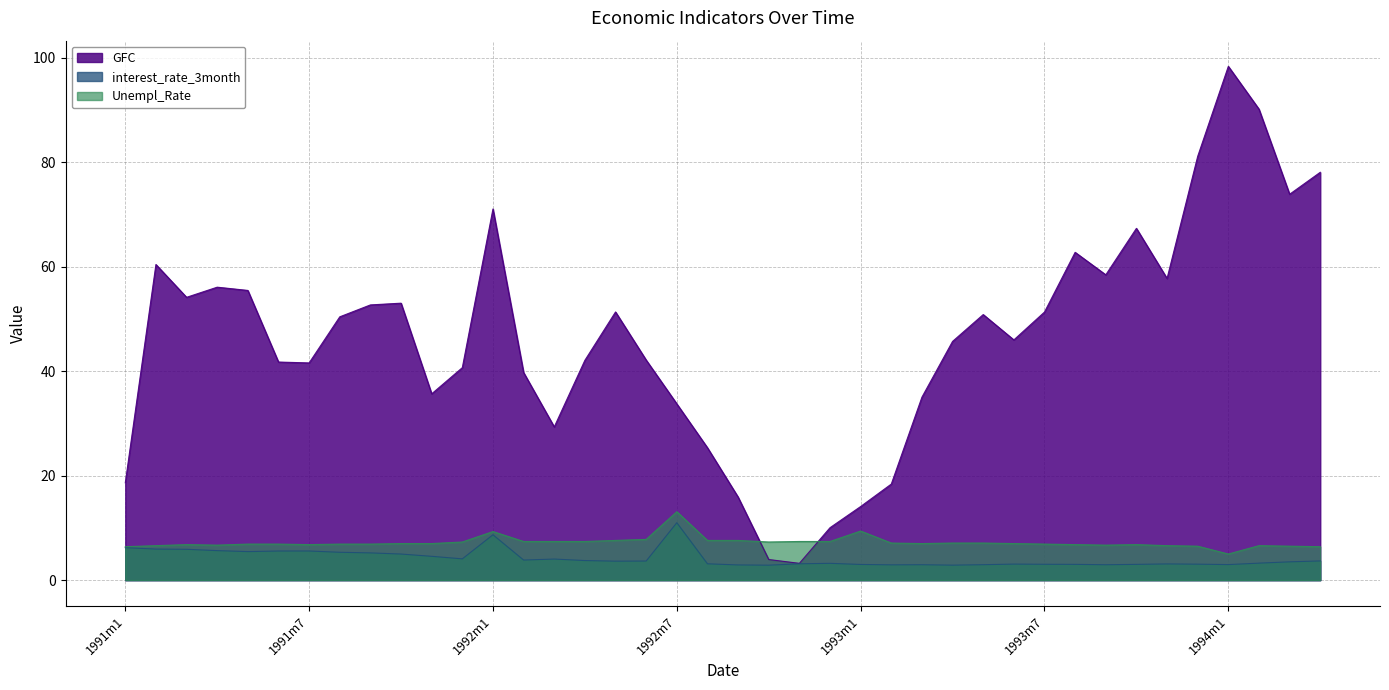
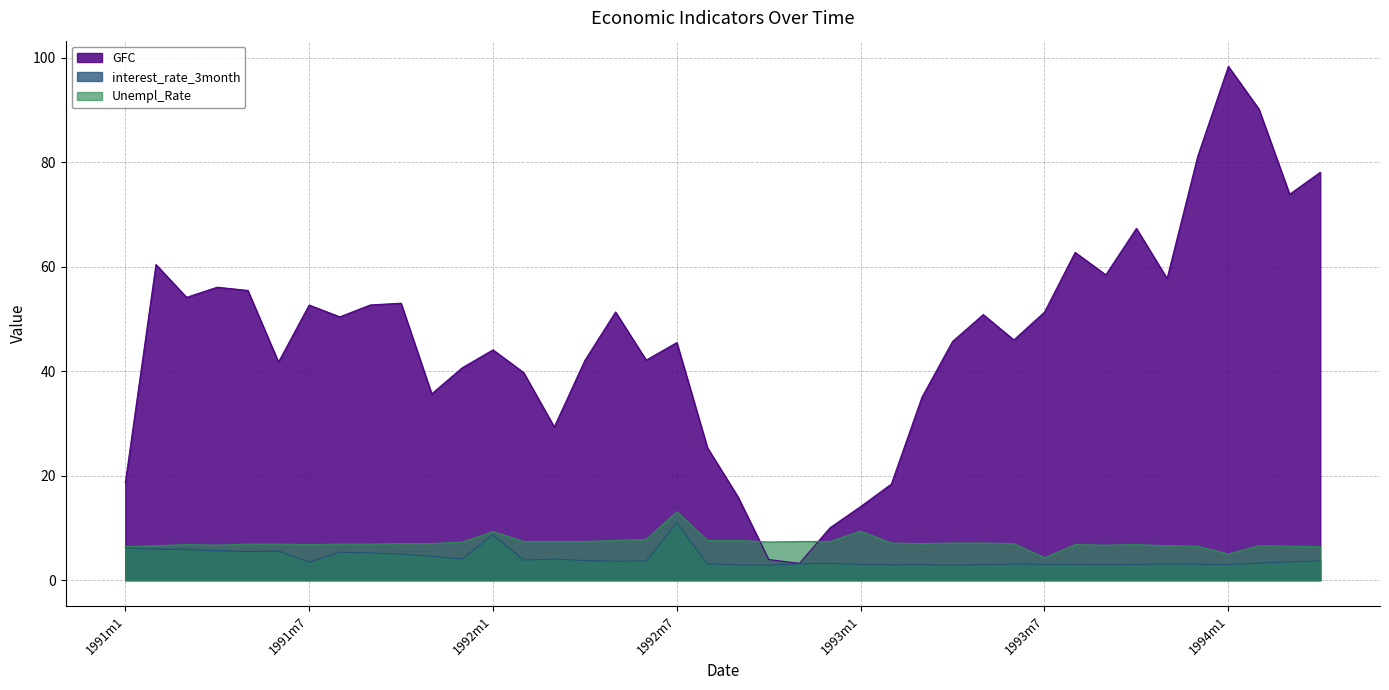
GFC, 1991m7: 42 -> 53
interest_rate_3month, 1991m7: 6 -> 3
GFC, 1992m1: 71 -> 44
GFC, 1992m7: 34 -> 45
Unempl_Rate, 1993m7: 7 -> 4
